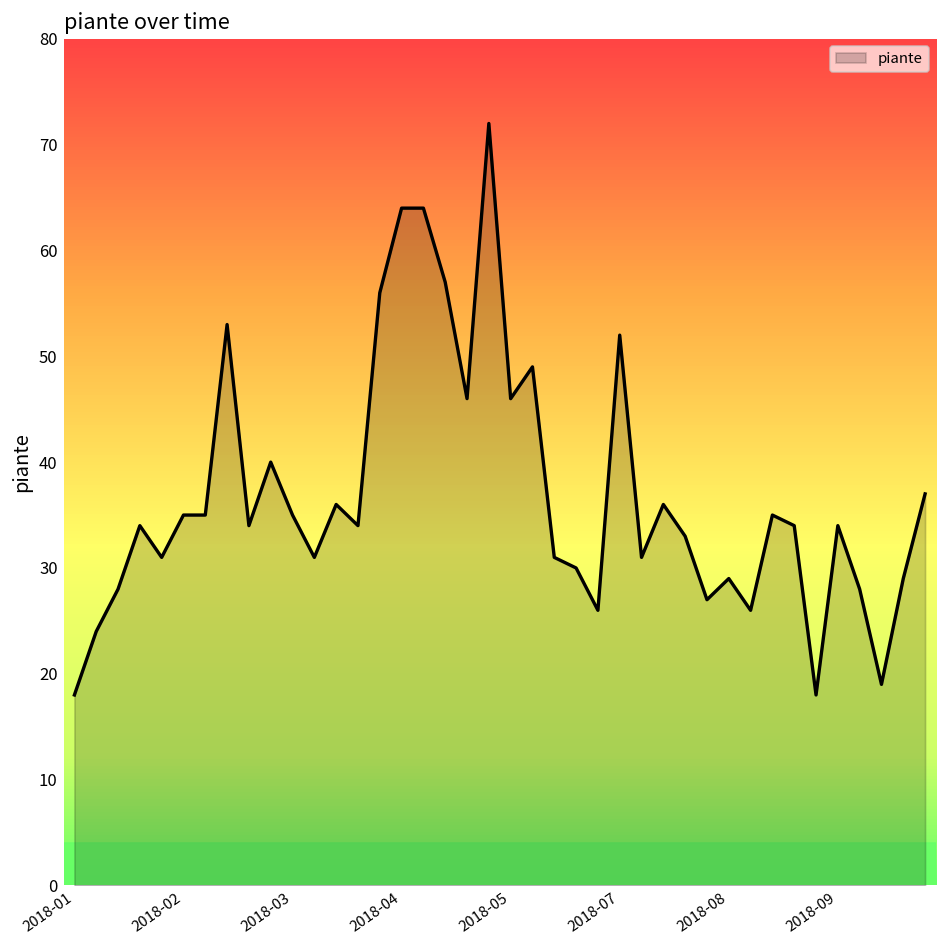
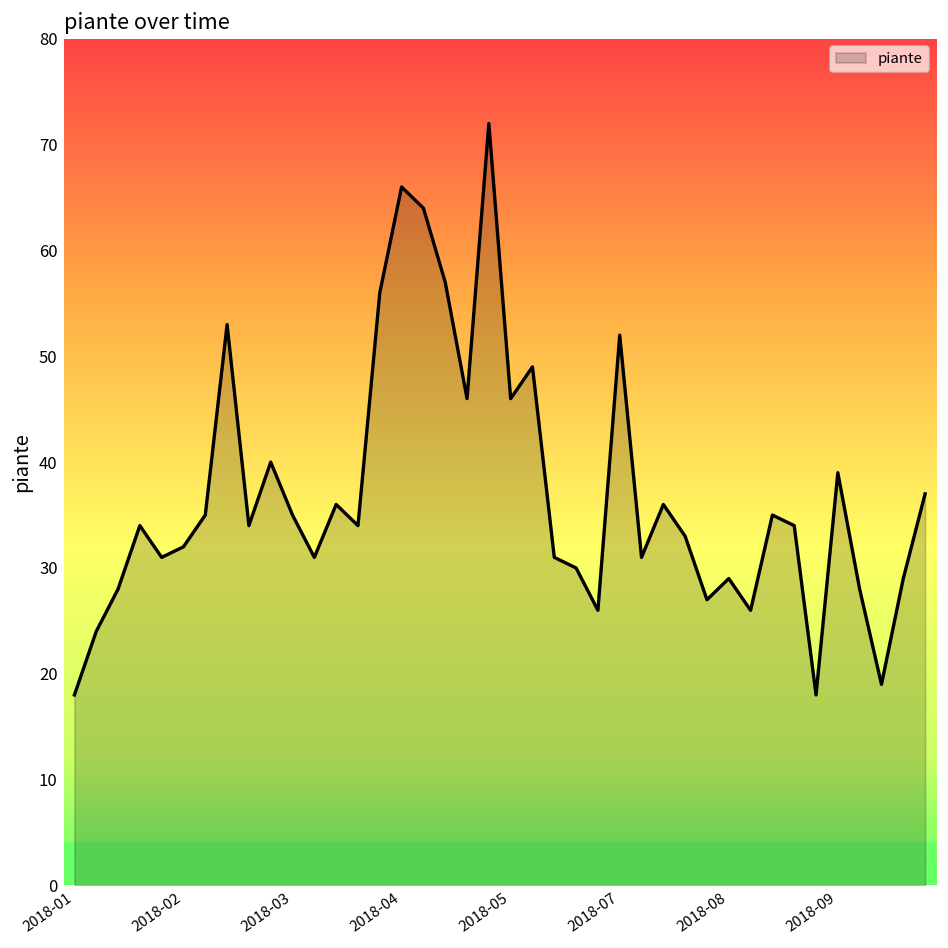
2018-02: 35 -> 32
2018-04: 64 -> 66
2018-09: 34 -> 39
